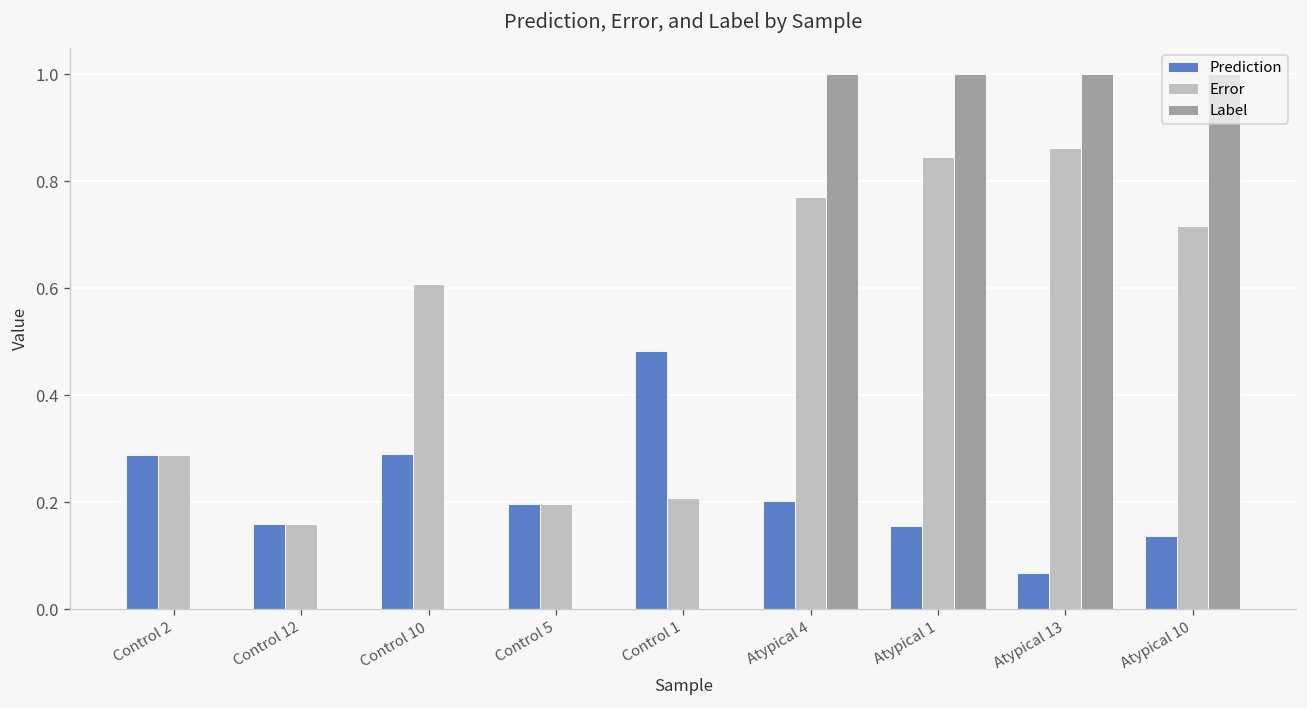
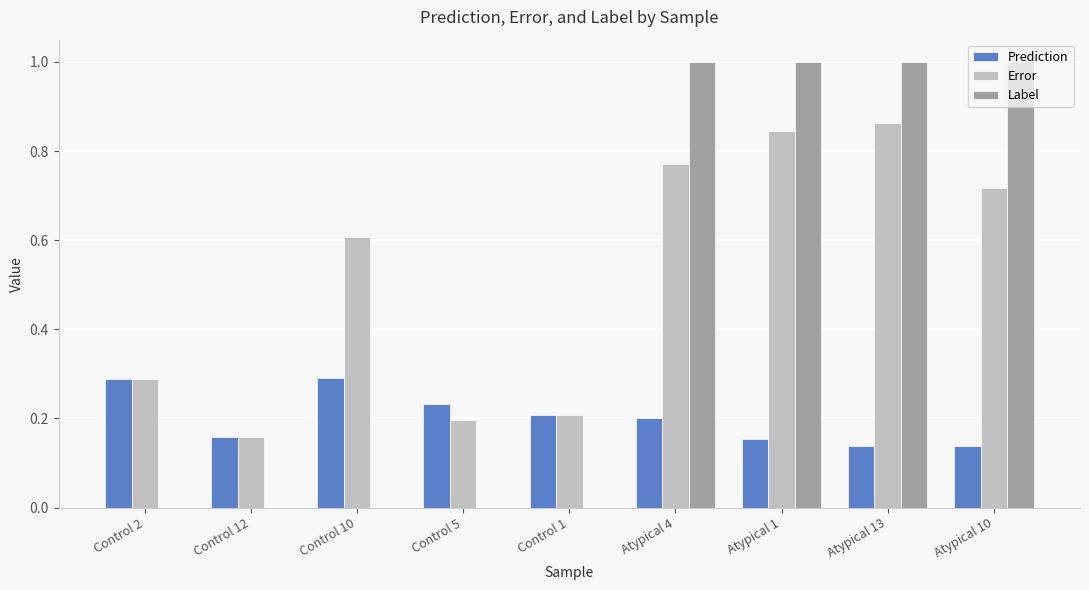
Prediction, Control 5: 0.20 -> 0.23
Prediction, Control 1: 0.48 -> 0.21
Prediction, Atypical 13: 0.07 -> 0.14
